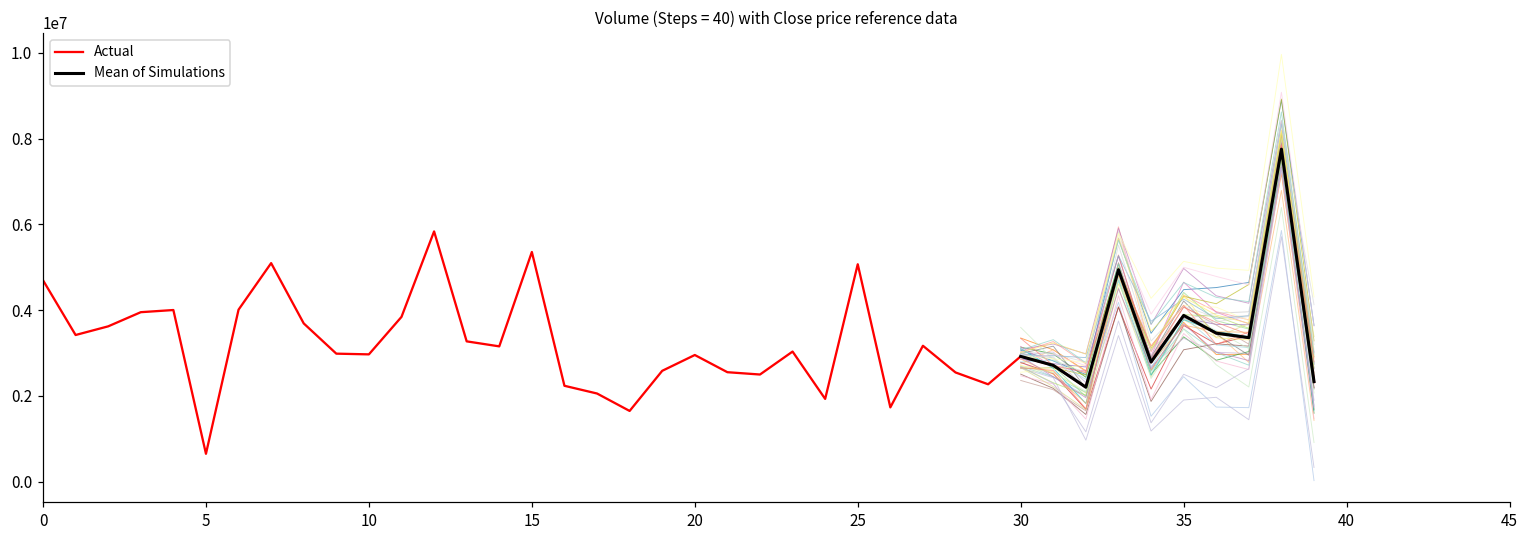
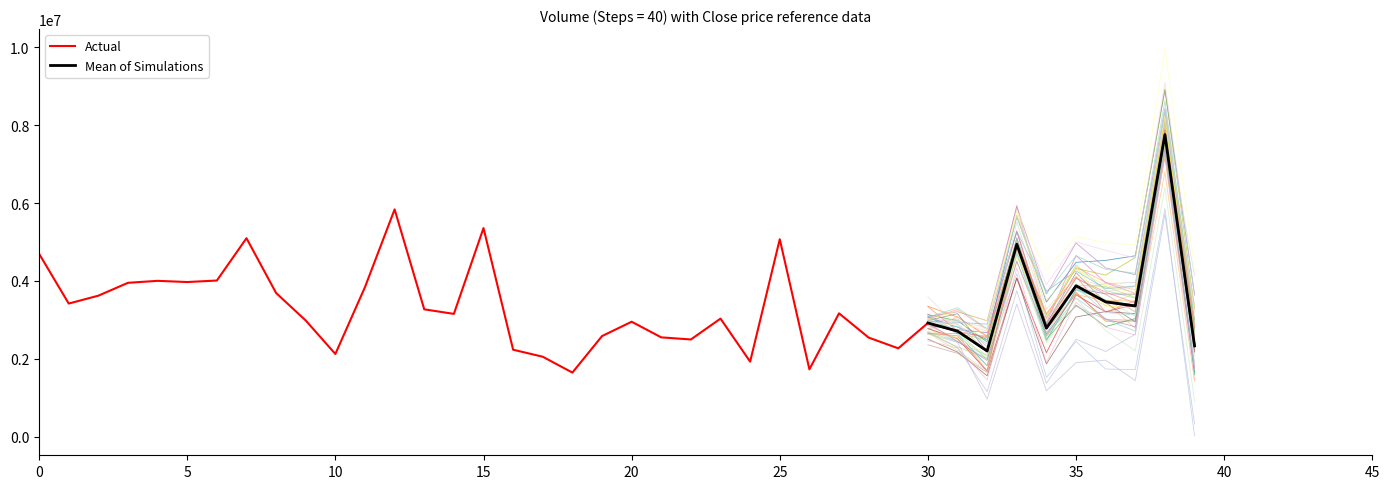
Actual, 5: 700000 -> 4000000
Actual, 10: 3000000 -> 2100000
